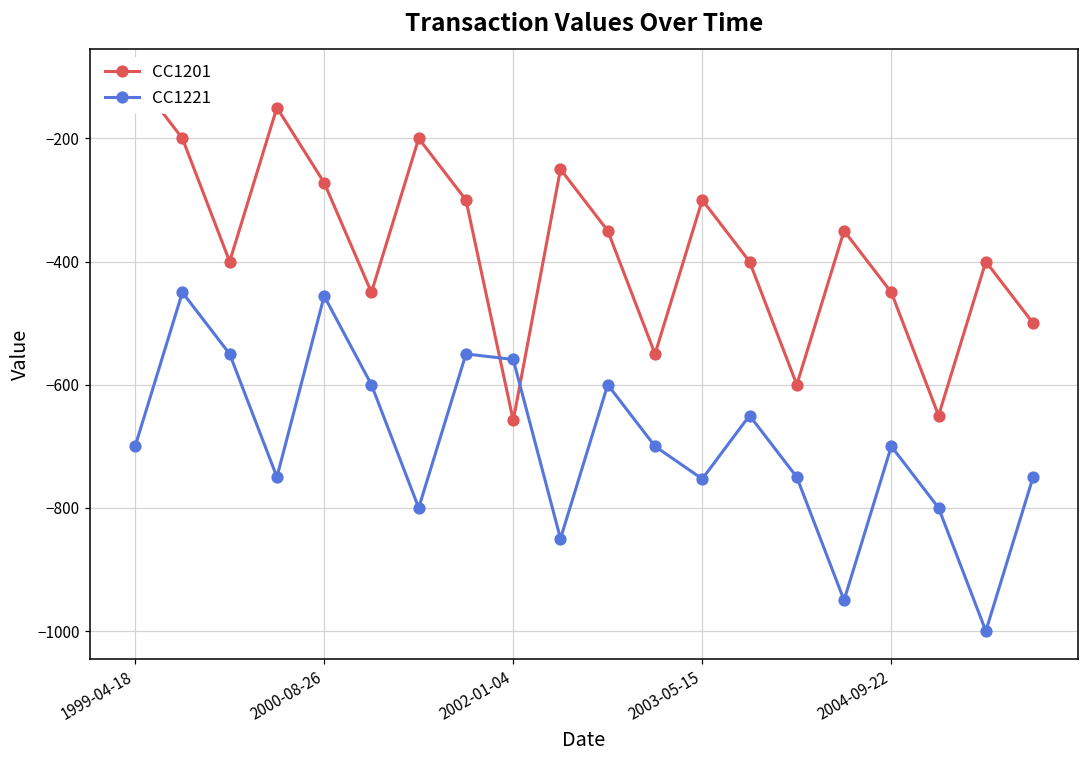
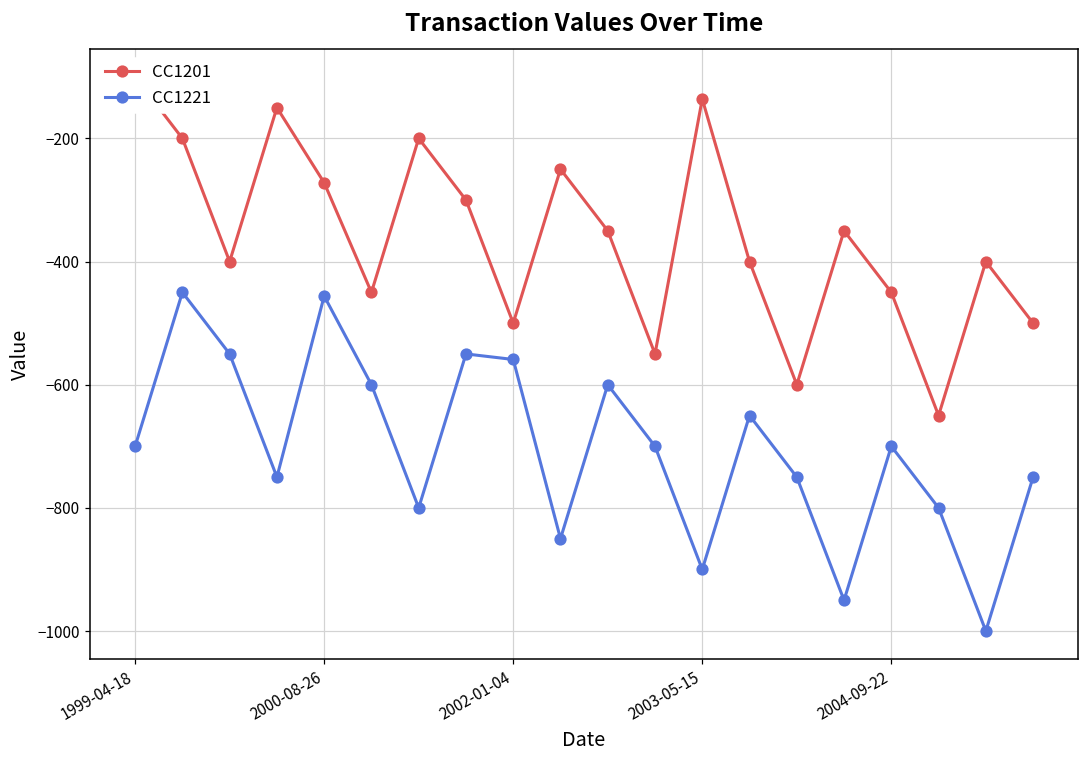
CC1201, 2002-01-04: -660 -> -500
CC1201, 2003-05-15: -300 -> -140
CC1221, 2003-05-15: -750 -> -900
